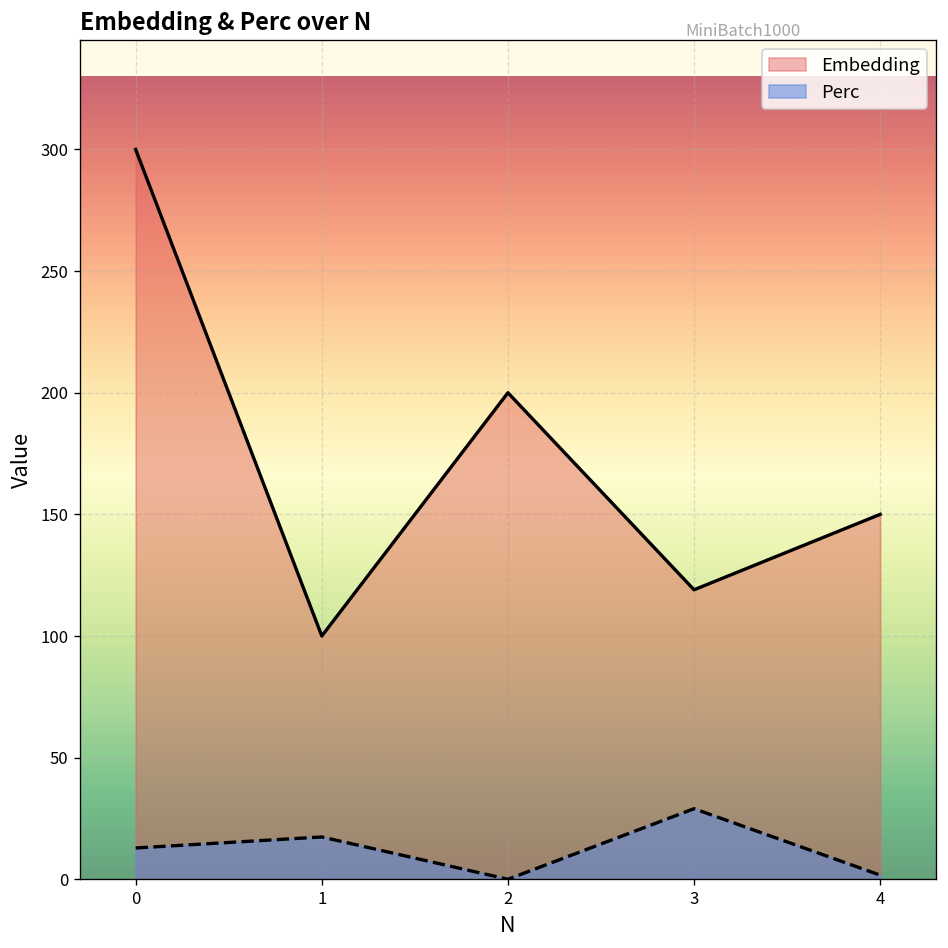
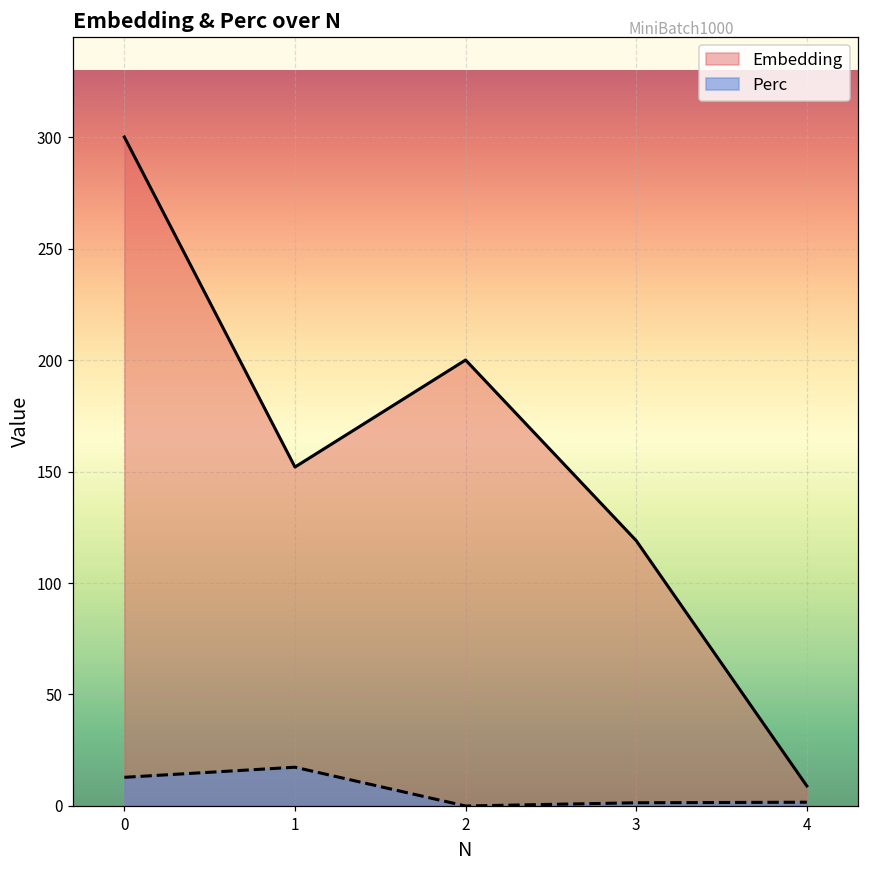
Embedding, 1: 100 -> 152
Perc, 3: 29 -> 1
Embedding, 4: 150 -> 9
